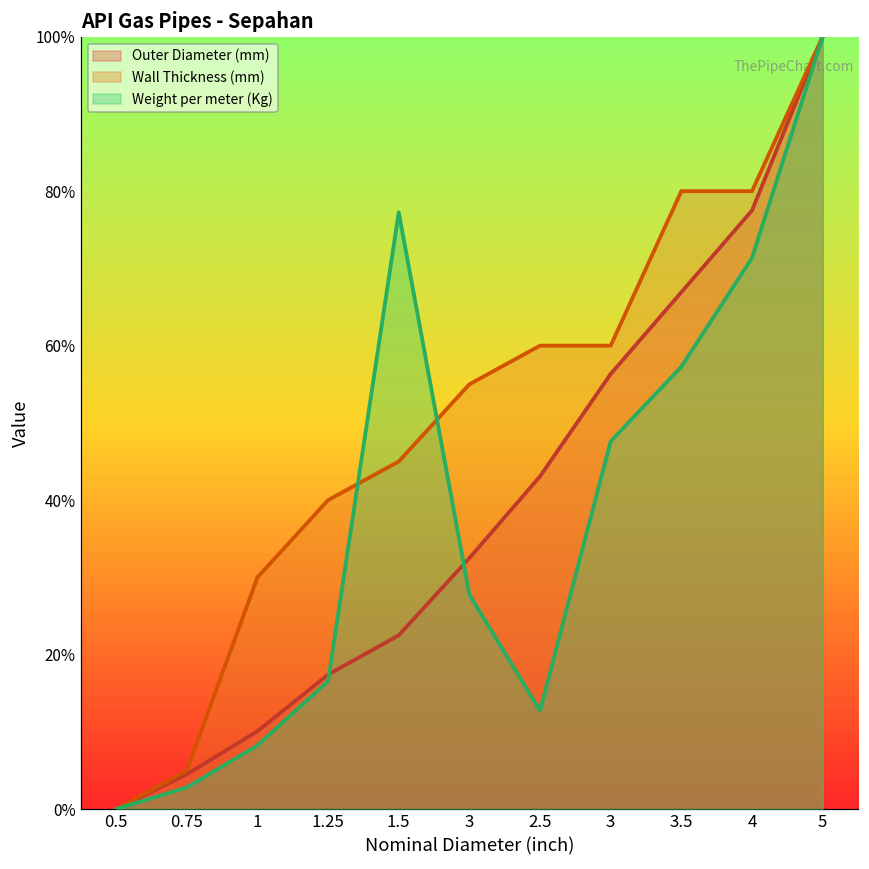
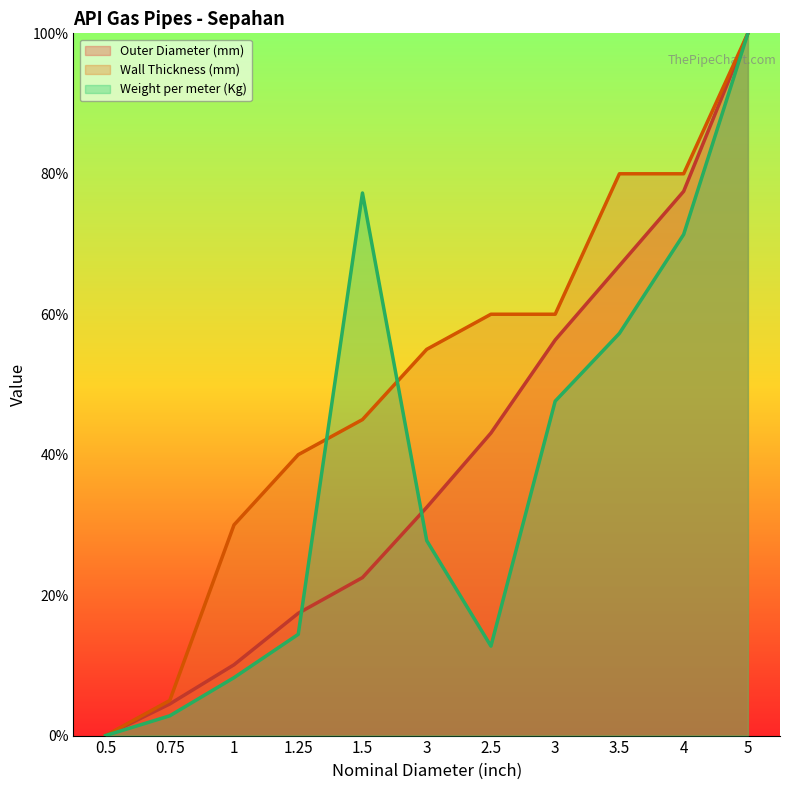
Weight per meter (Kg), 1.25: 17% -> 14%
